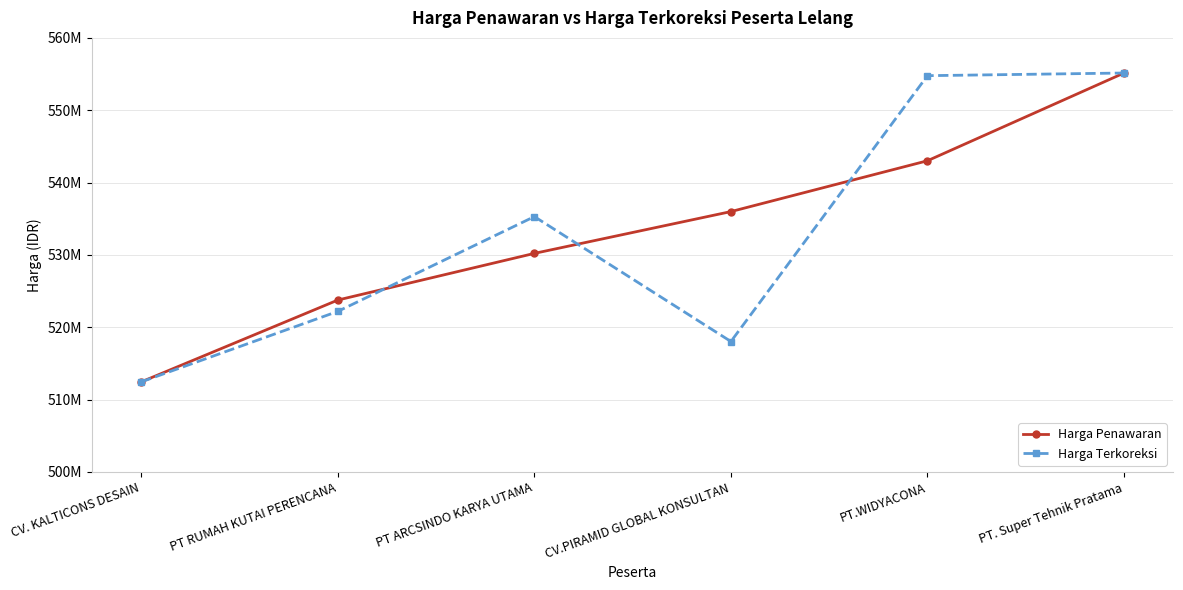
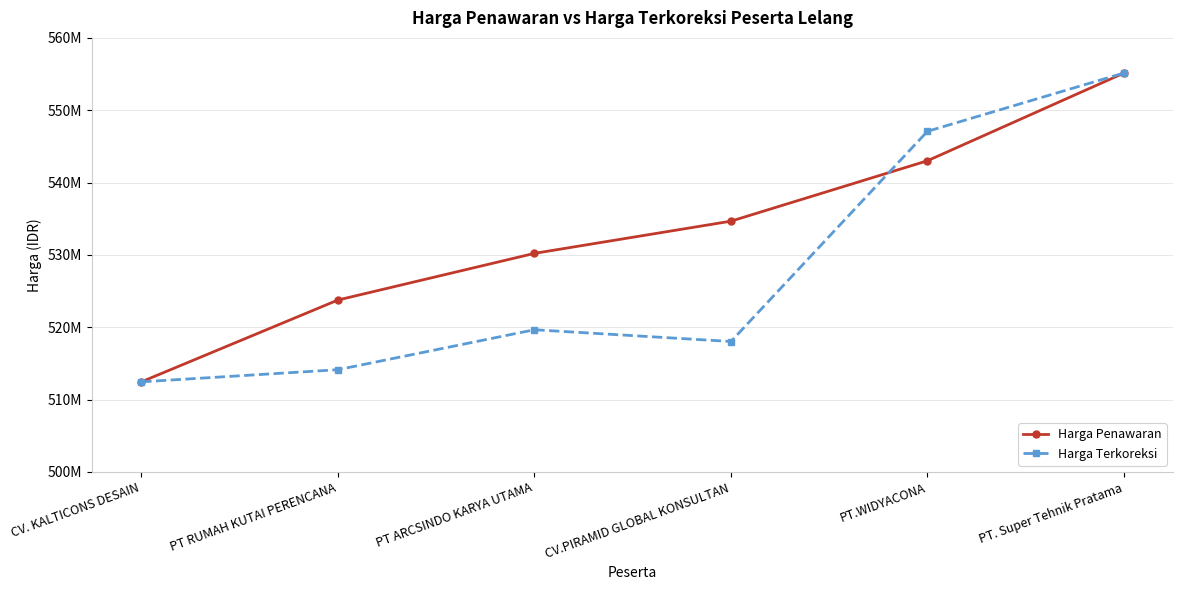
Harga Terkoreksi, PT RUMAH KUTAI PERENCANA: 522000000 -> 514000000
Harga Terkoreksi, PT ARCSINDO KARYA UTAMA: 535000000 -> 520000000
Harga Penawaran, CV.PIRAMID GLOBAL KONSULTAN: 536000000 -> 535000000
Harga Terkoreksi, PT.WIDYACONA: 555000000 -> 547000000
